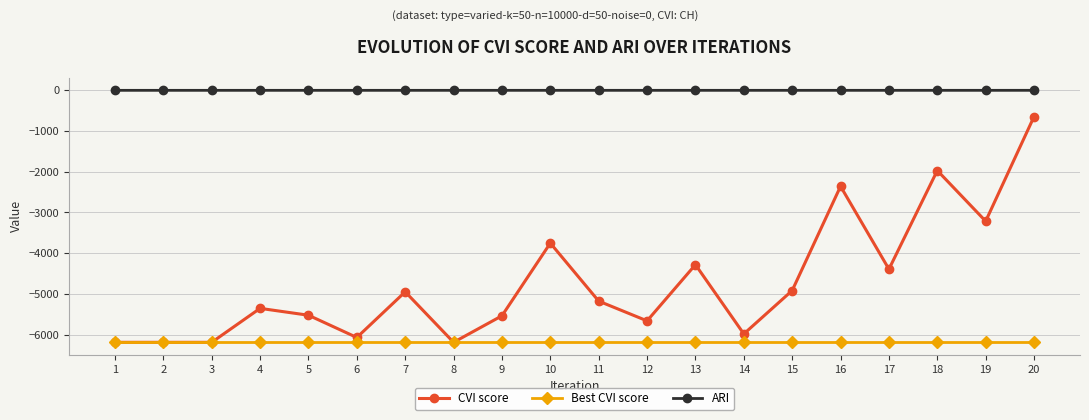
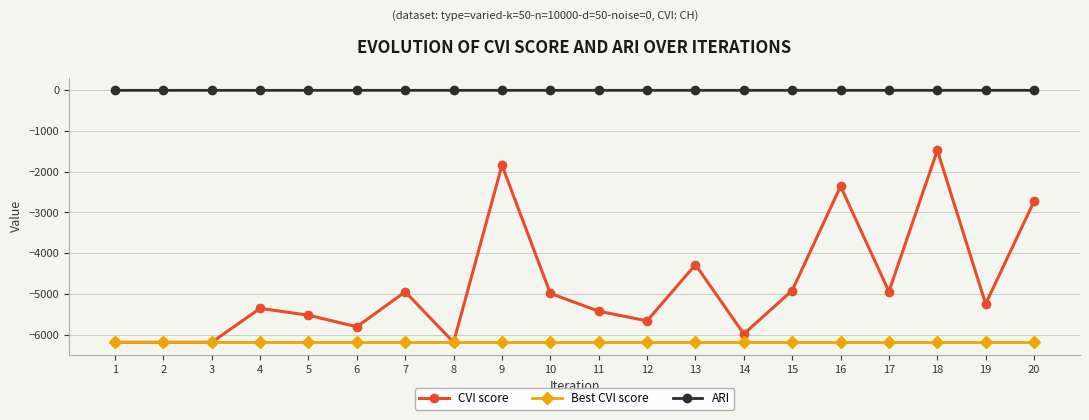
CVI score, 6: -6100 -> -5800
CVI score, 9: -5500 -> -1800
CVI score, 10: -3800 -> -5000
CVI score, 11: -5200 -> -5400
CVI score, 17: -4400 -> -4900
CVI score, 18: -2000 -> -1500
CVI score, 19: -3200 -> -5200
CVI score, 20: -600 -> -2700
